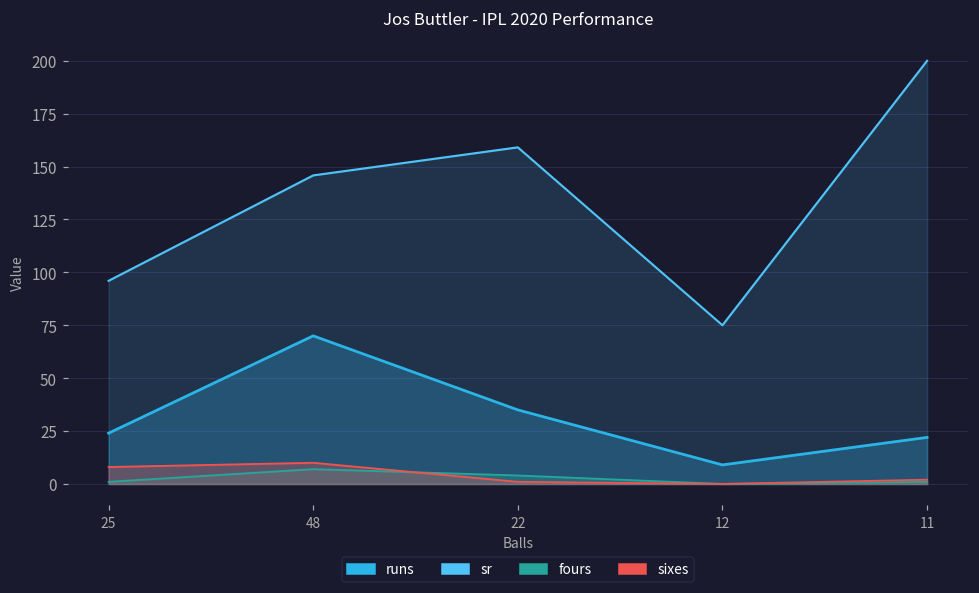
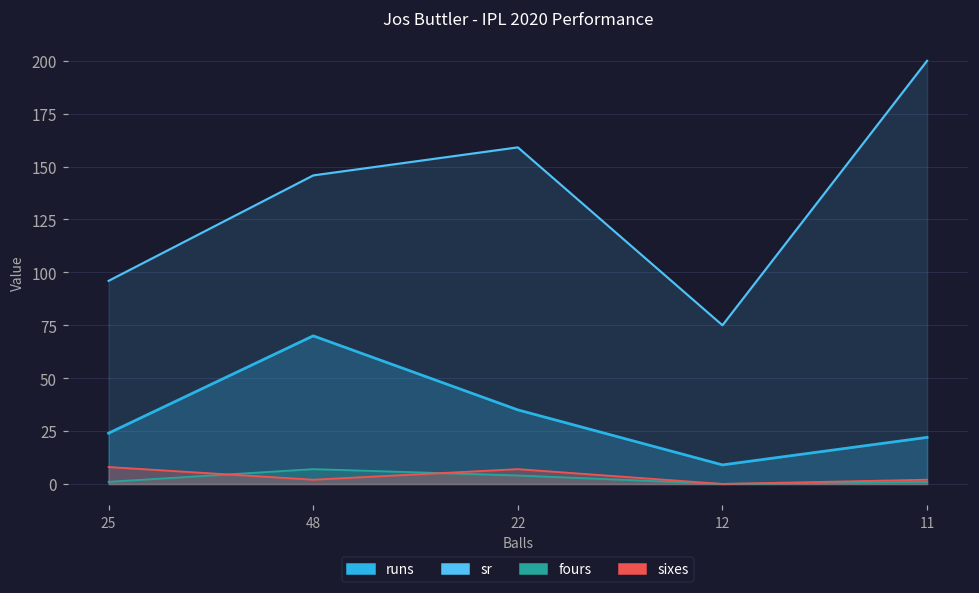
sixes, 48: 10 -> 2
sixes, 22: 1 -> 7
